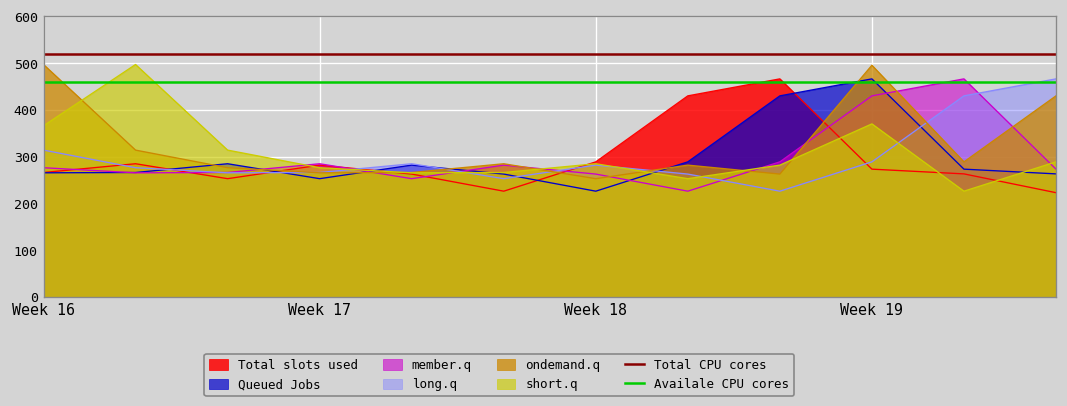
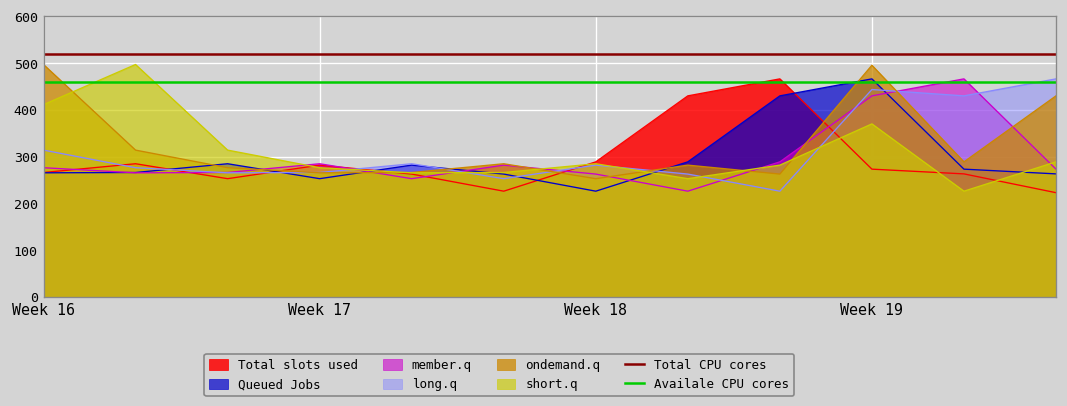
short.q, Week 16: 370 -> 410
long.q, Week 19: 290 -> 440
